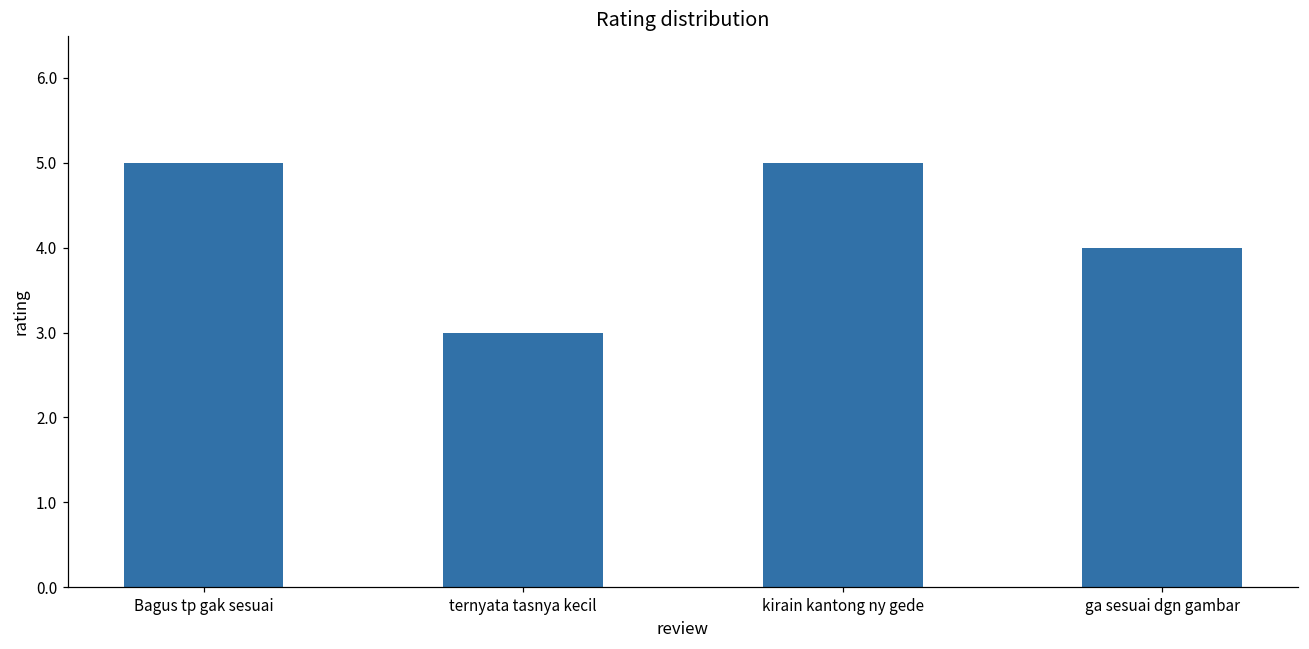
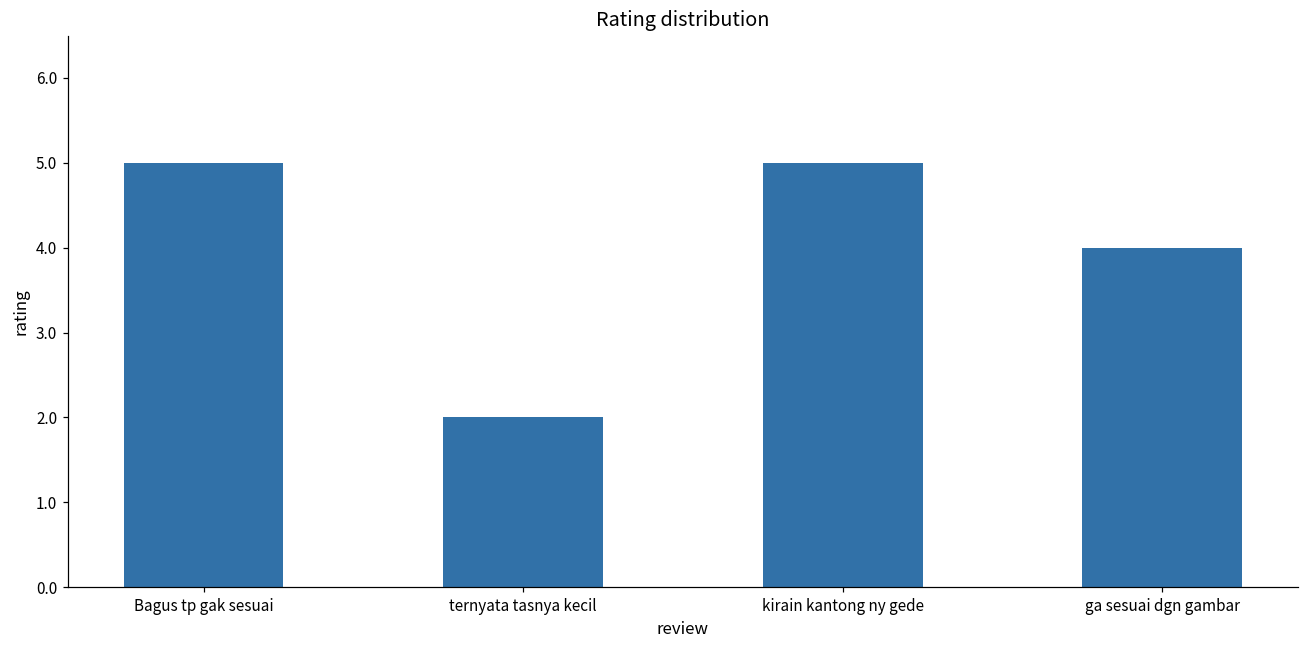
ternyata tasnya kecil: 3 -> 2
